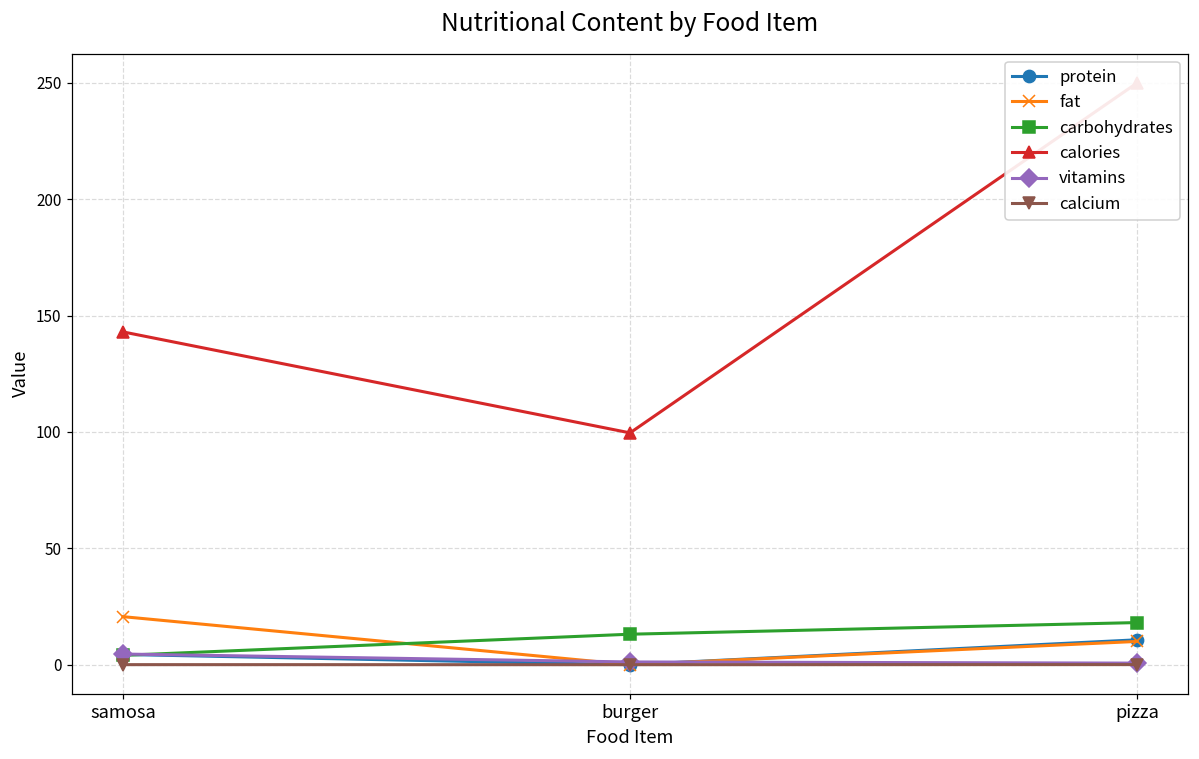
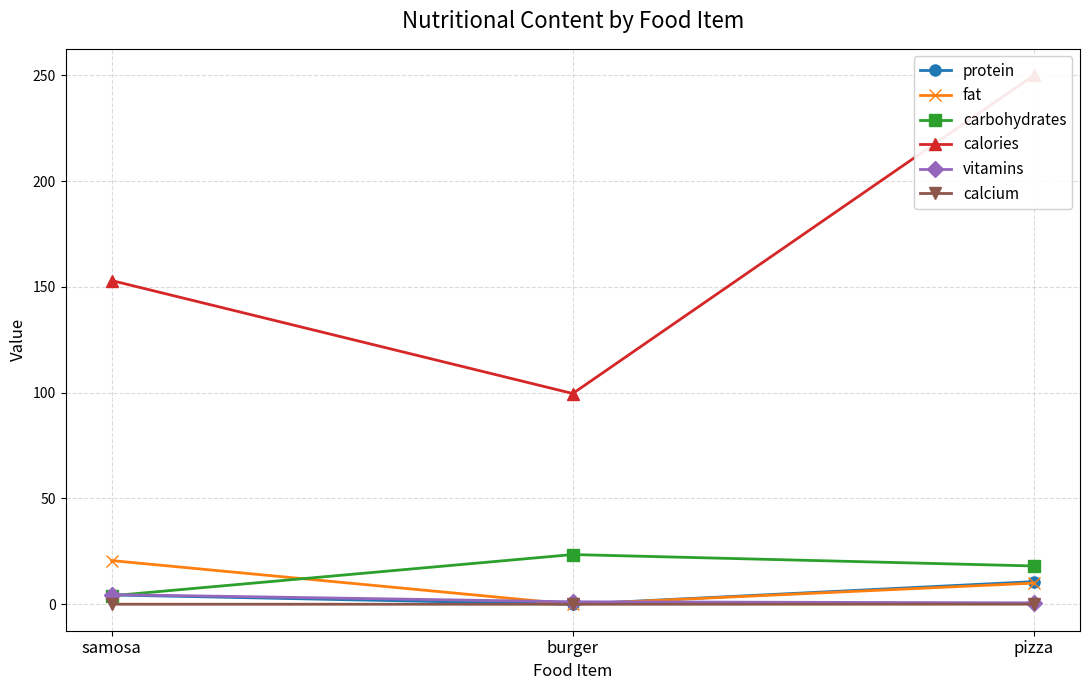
calories, samosa: 143 -> 153
carbohydrates, burger: 13 -> 24
